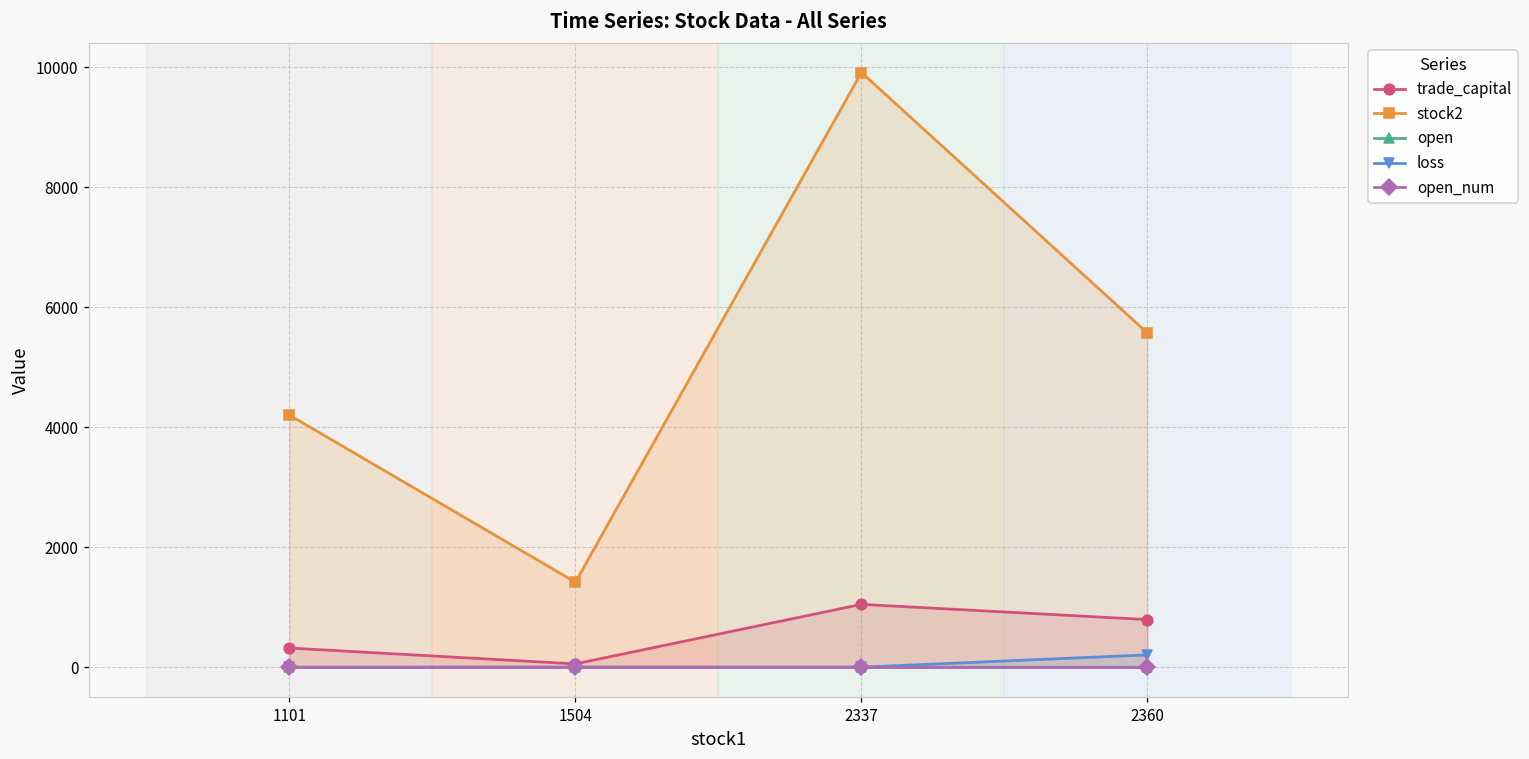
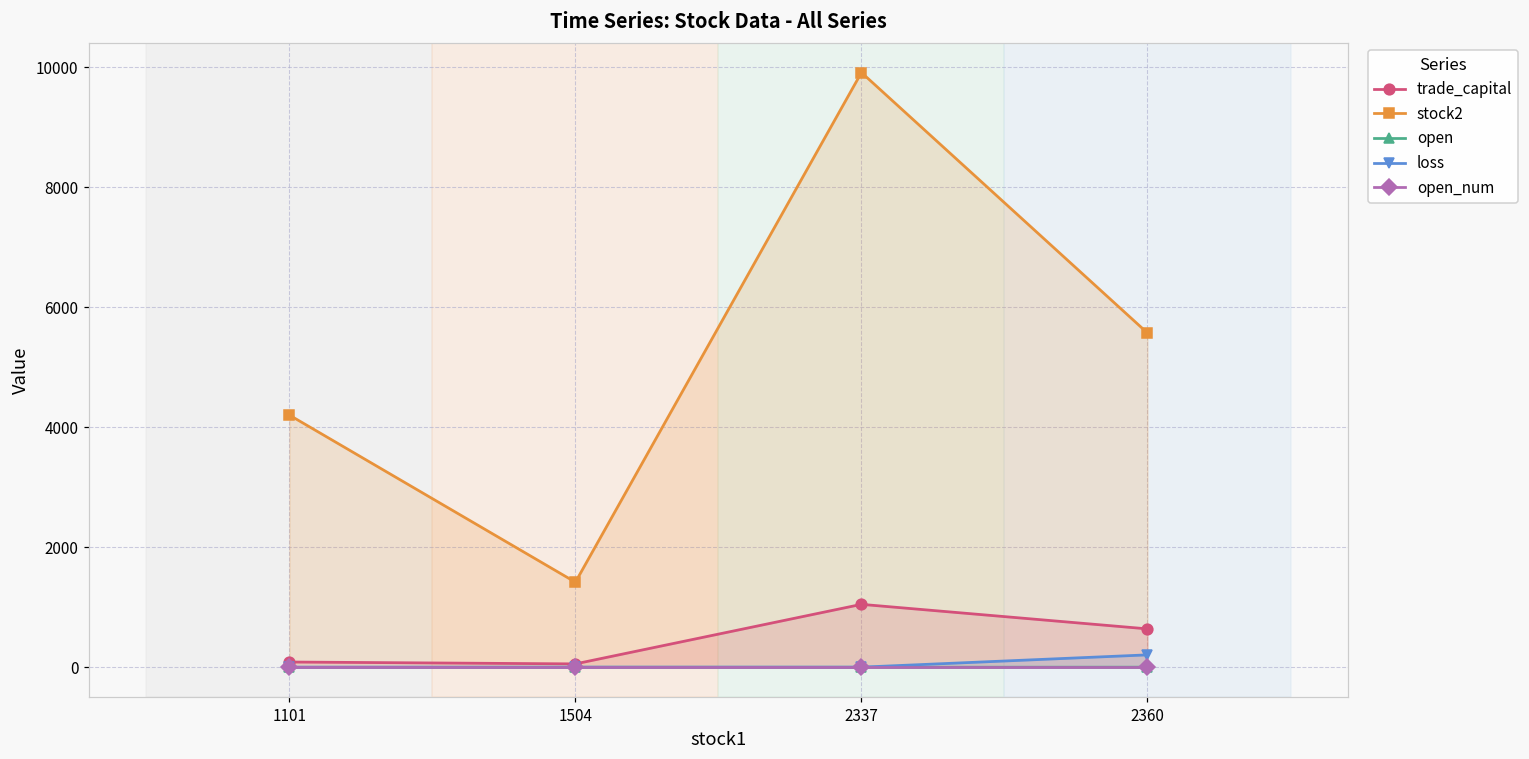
trade_capital, 1101: 300 -> 100
trade_capital, 2360: 800 -> 600
